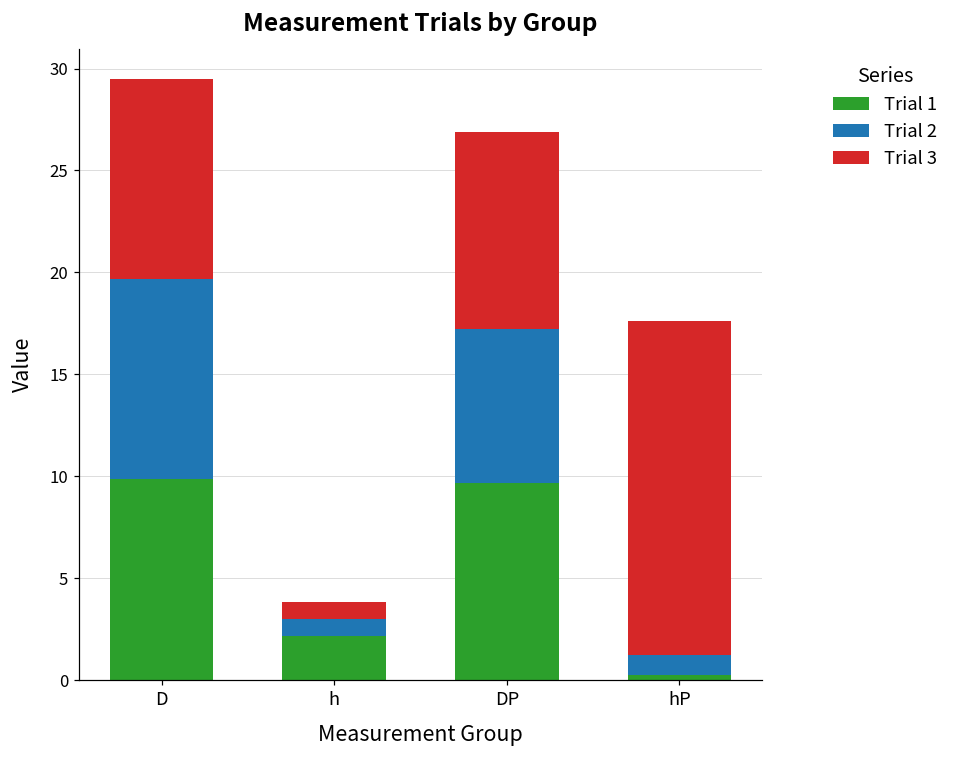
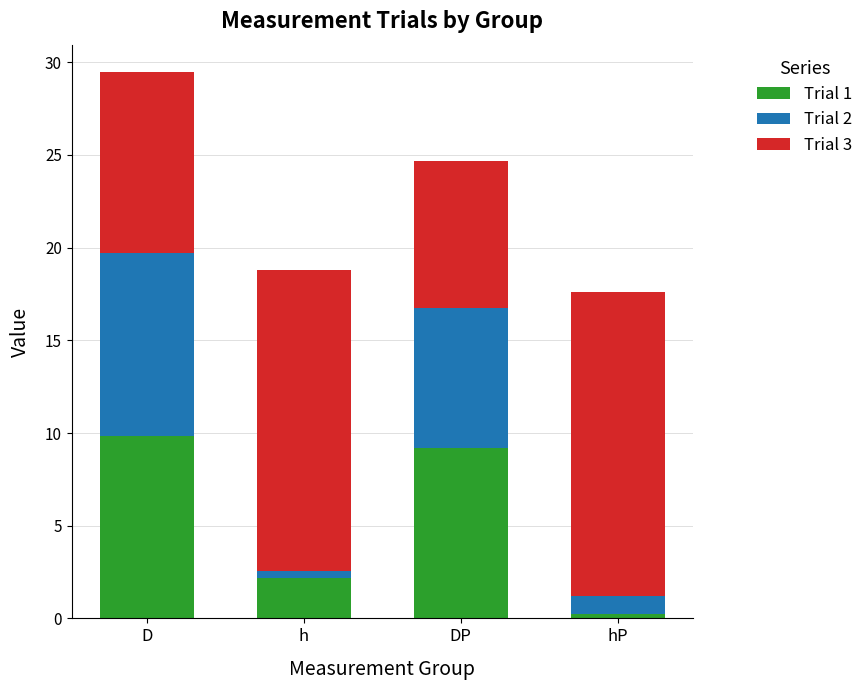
Trial 2, h: 0.8 -> 0.4
Trial 3, h: 0.8 -> 16.3
Trial 1, DP: 9.7 -> 9.2
Trial 3, DP: 9.7 -> 7.9
